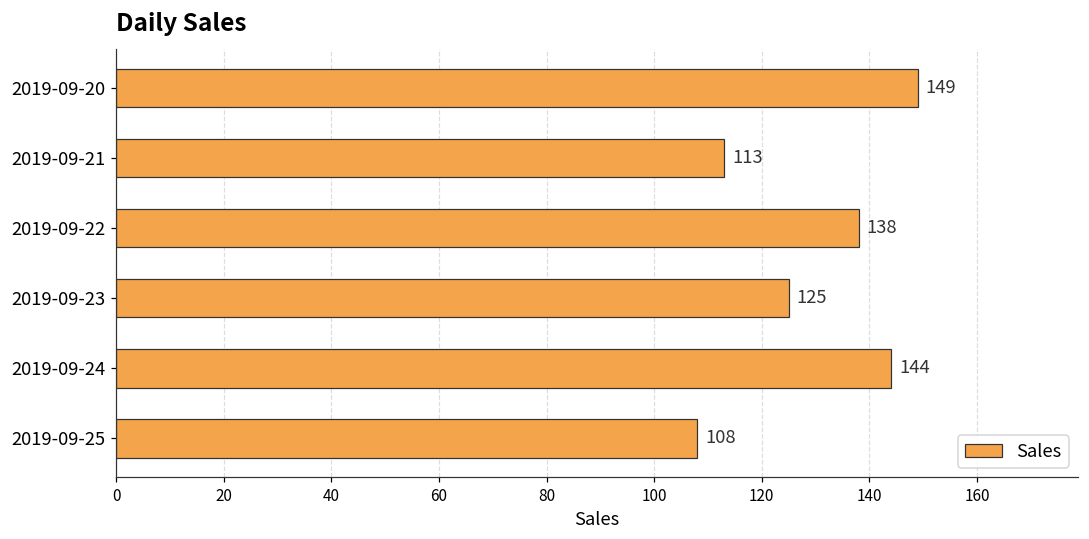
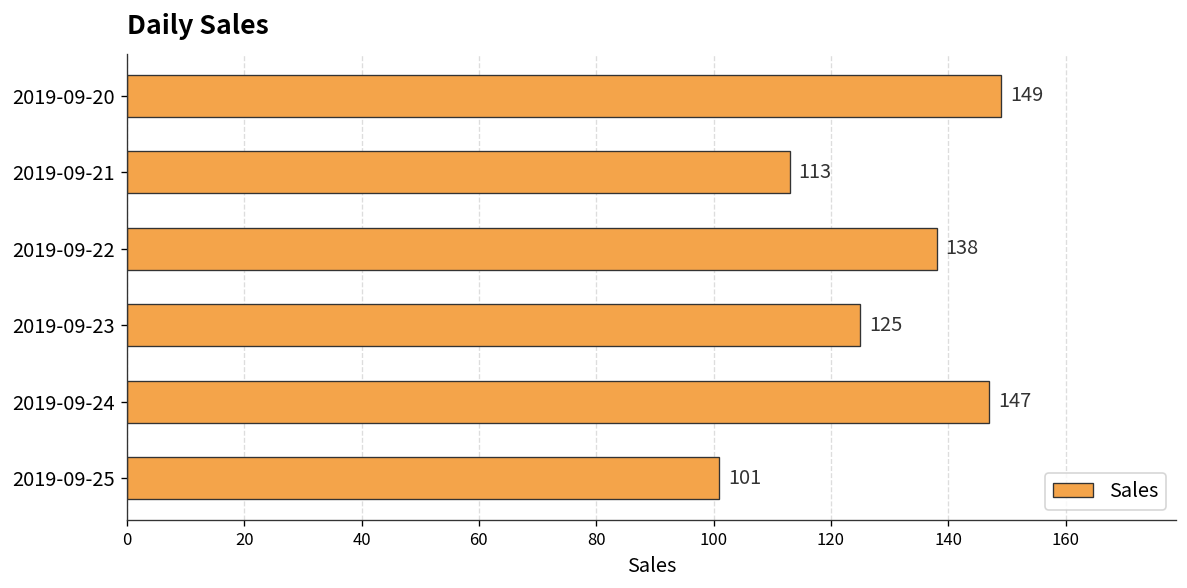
2019-09-24: 144 -> 147
2019-09-25: 108 -> 101
